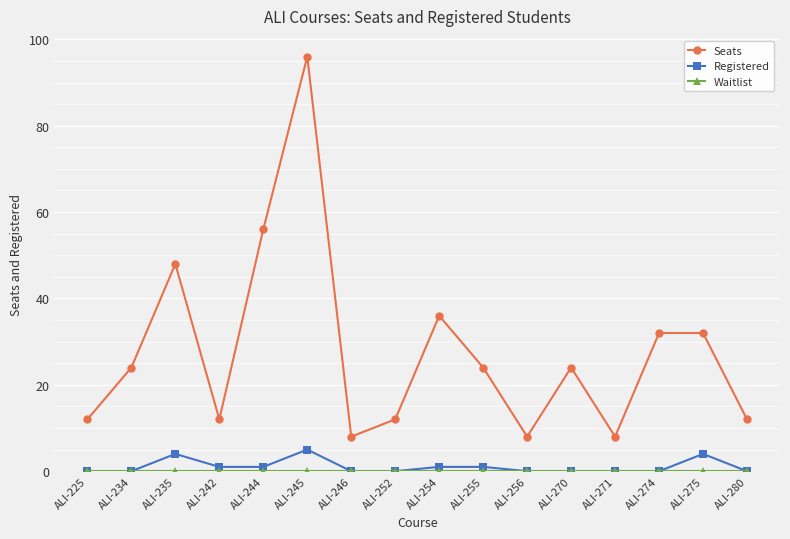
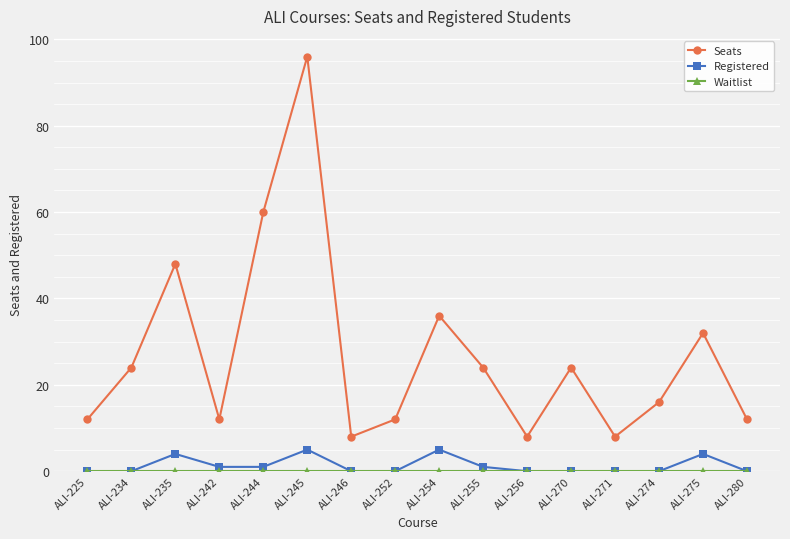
Seats, ALI-244: 56 -> 60
Registered, ALI-254: 1 -> 5
Seats, ALI-274: 32 -> 16
